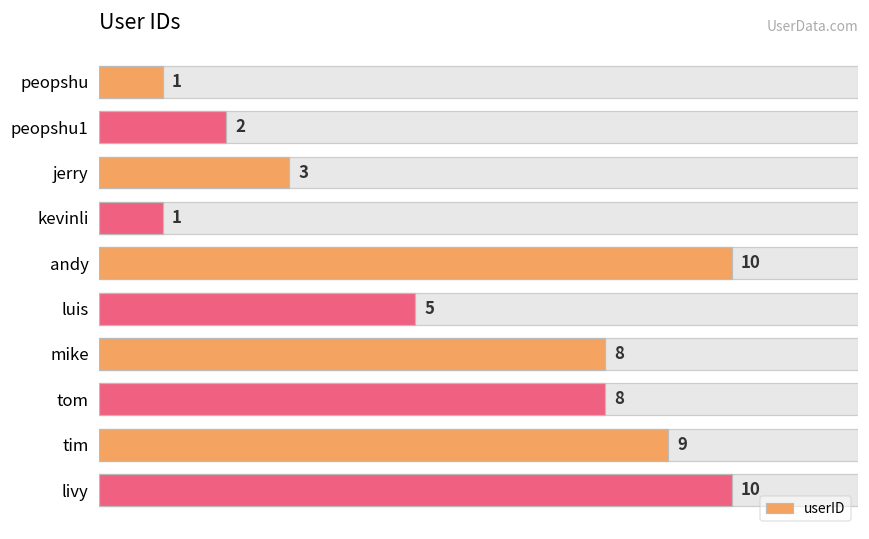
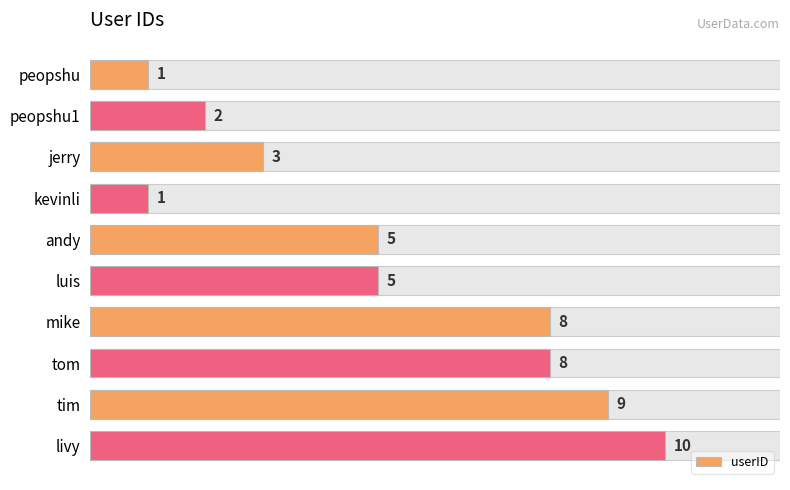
userID, andy: 10 -> 5
